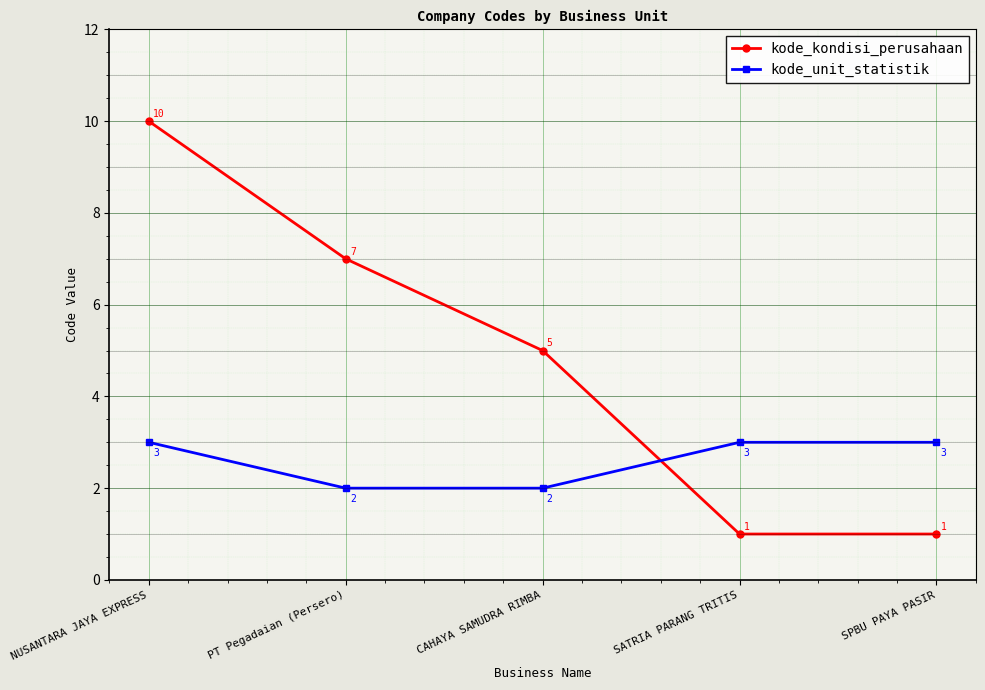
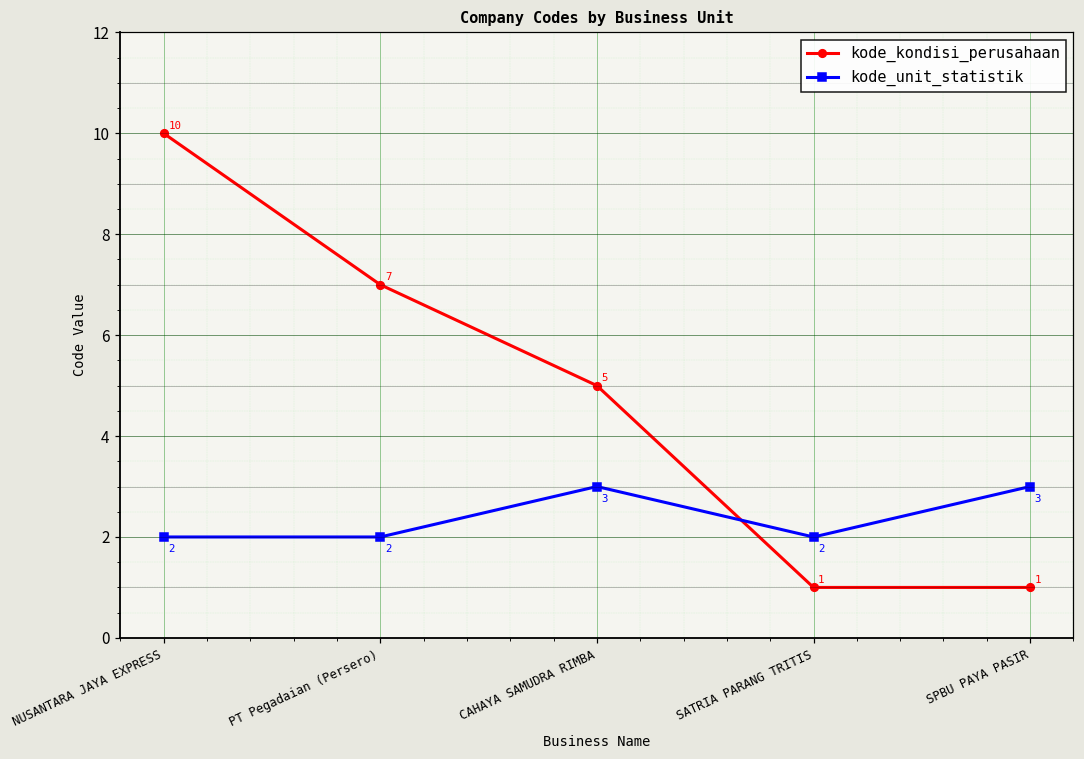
kode_unit_statistik, NUSANTARA JAYA EXPRESS: 3 -> 2
kode_unit_statistik, CAHAYA SAMUDRA RIMBA: 2 -> 3
kode_unit_statistik, SATRIA PARANG TRITIS: 3 -> 2
